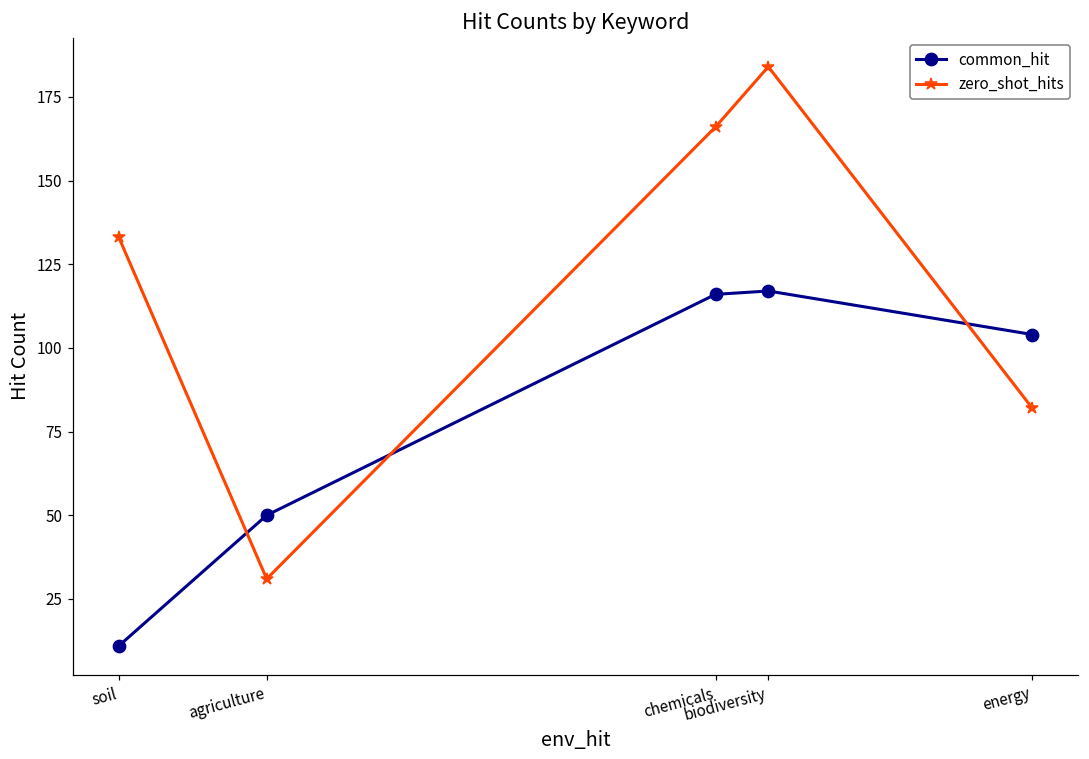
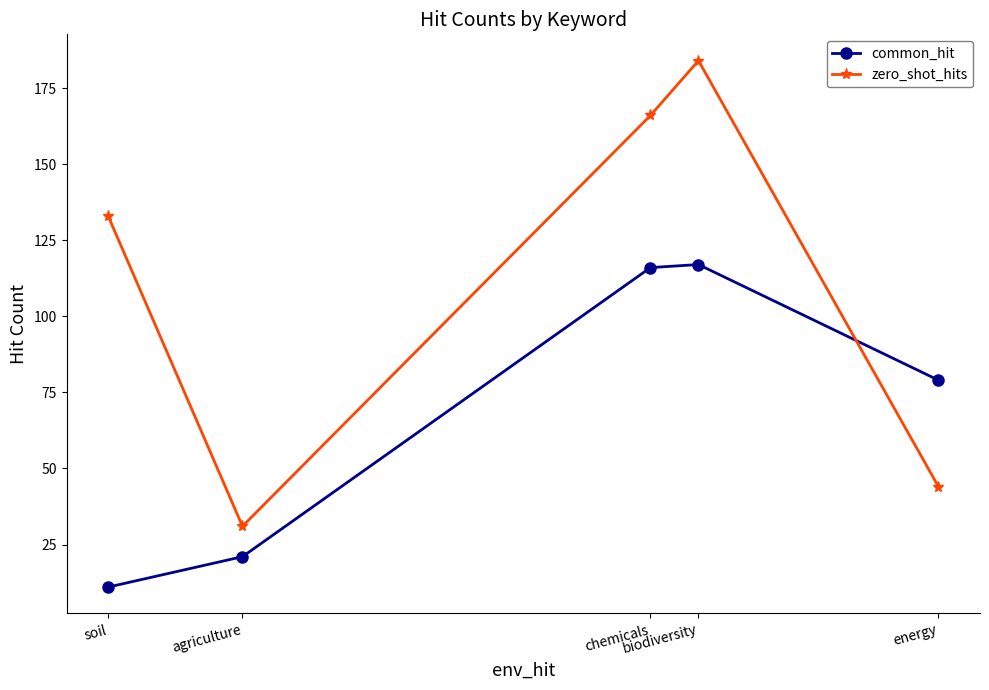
common_hit, agriculture: 50 -> 21
common_hit, energy: 104 -> 79
zero_shot_hits, energy: 82 -> 44
